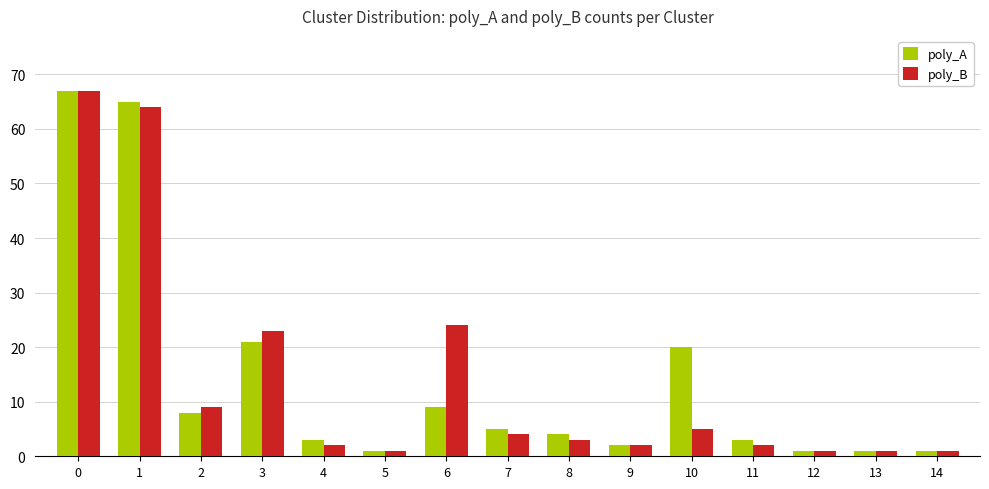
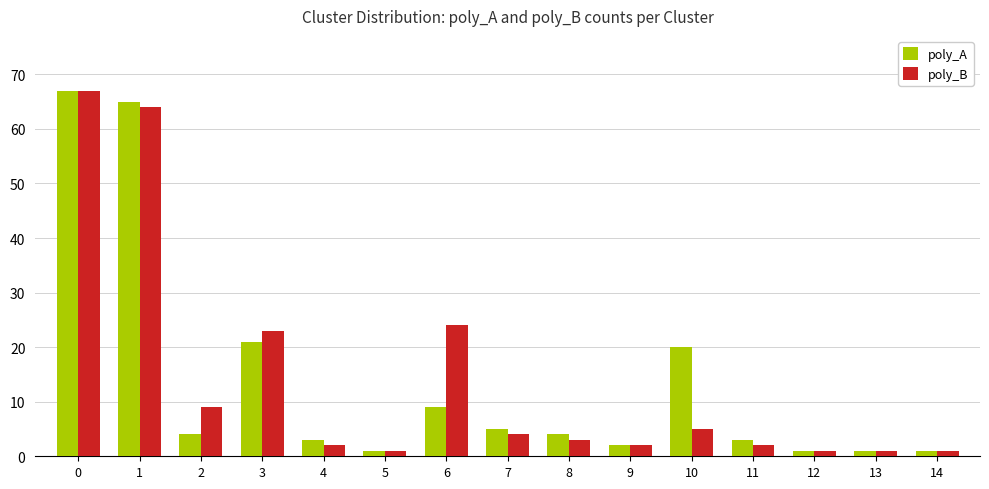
poly_A, 2: 8 -> 4
